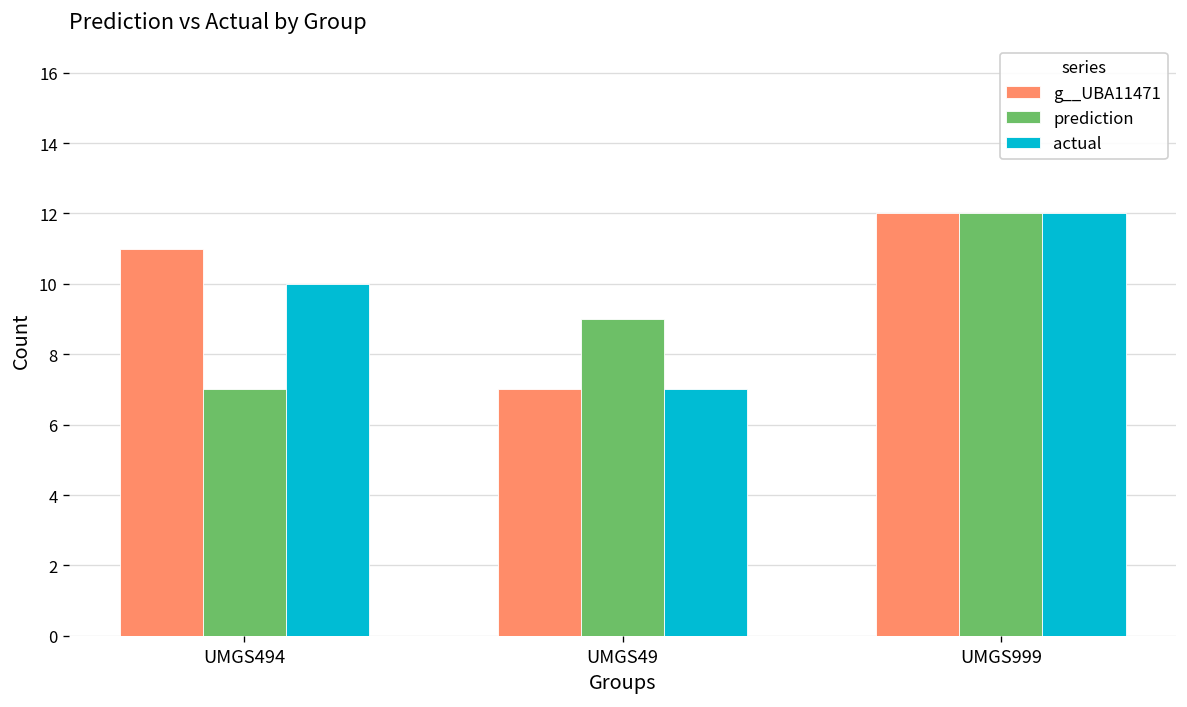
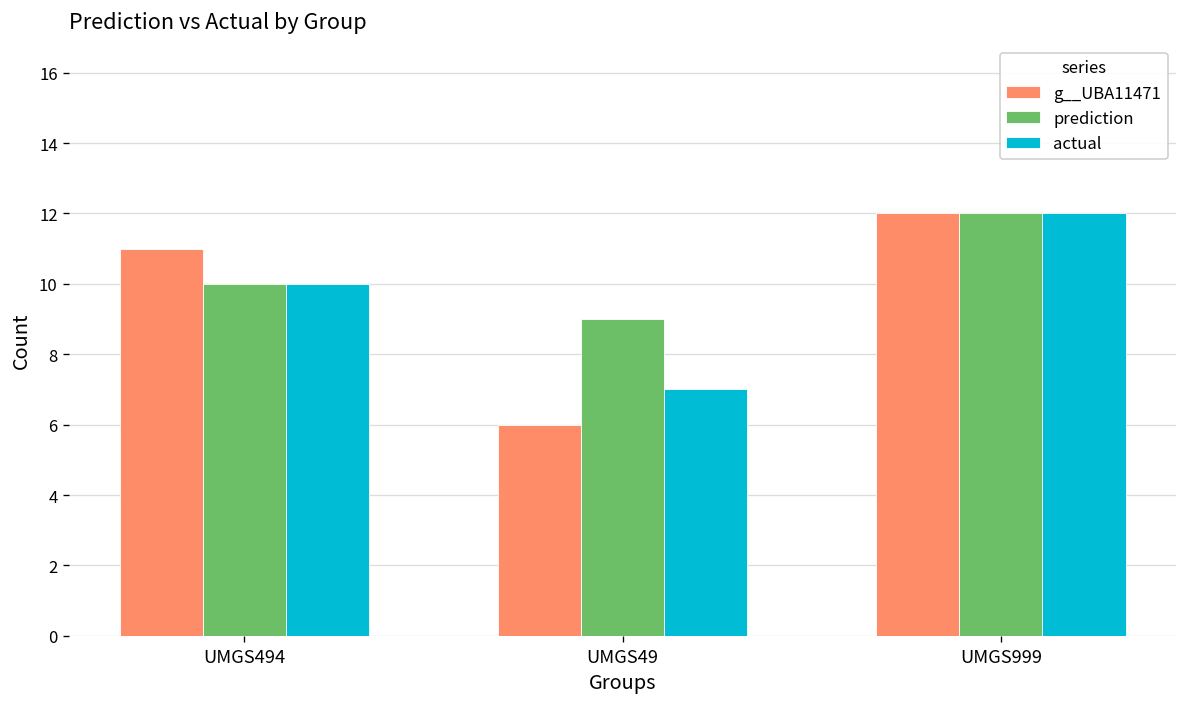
prediction, UMGS494: 7 -> 10
g__UBA11471, UMGS49: 7 -> 6
